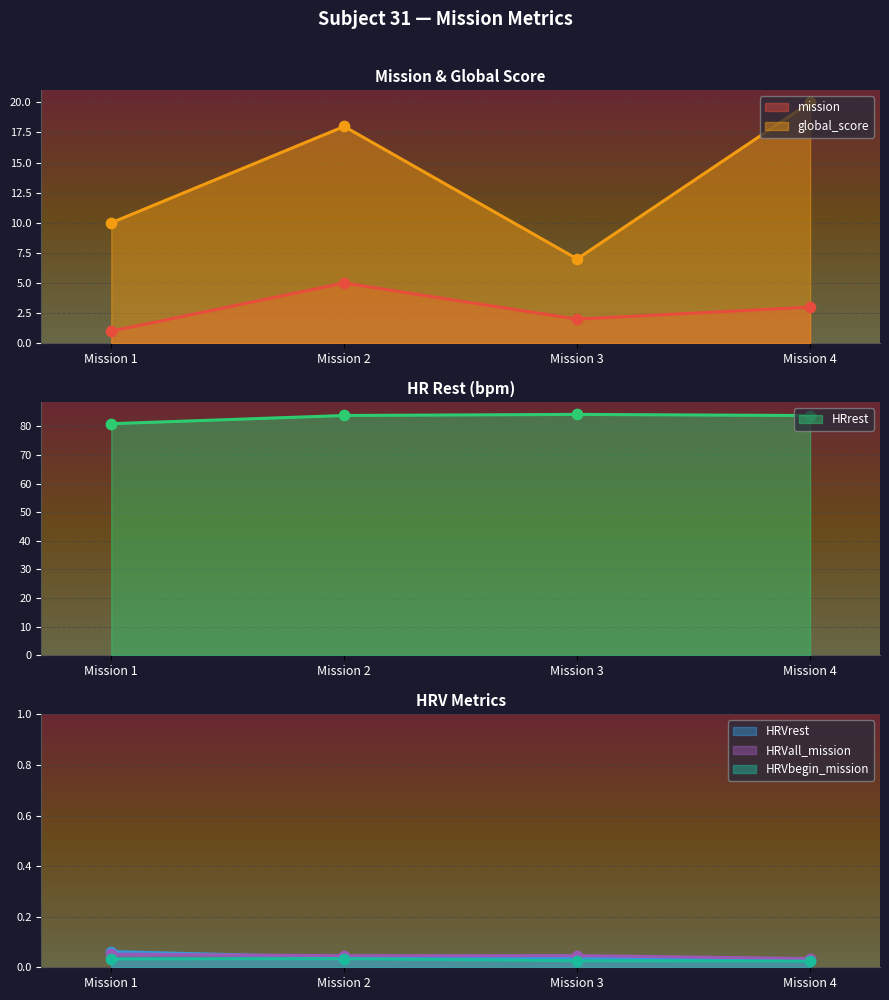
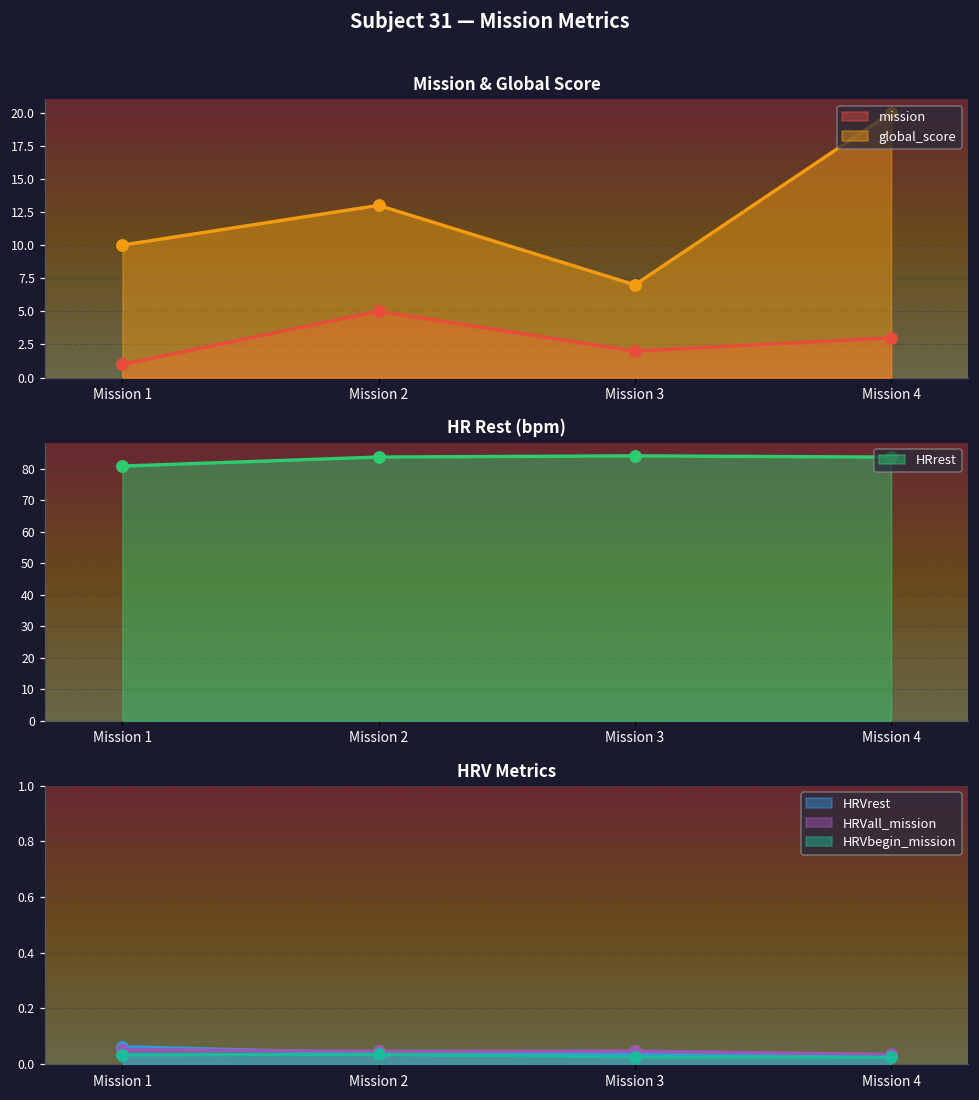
Mission & Global Score, global_score, Mission 2: 18 -> 13
